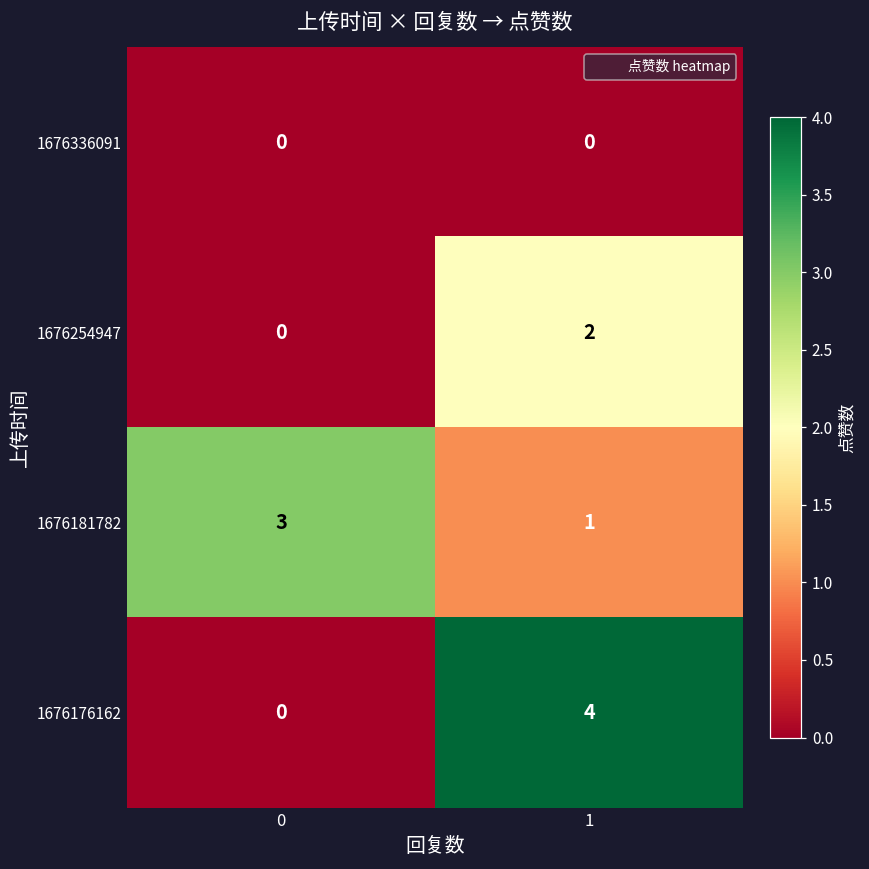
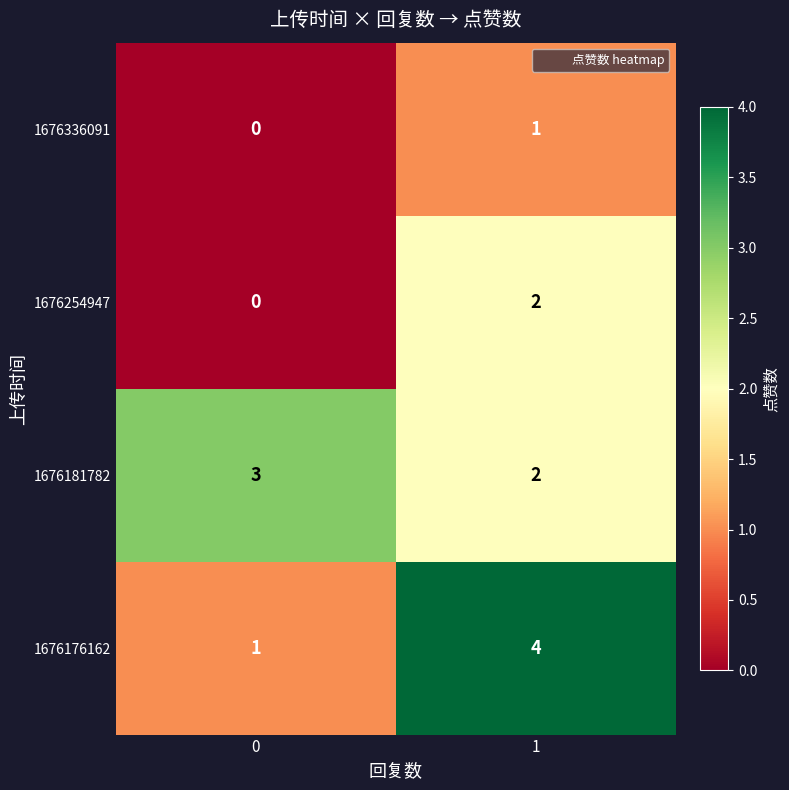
1676336091, 1: 0 -> 1
1676181782, 1: 1 -> 2
1676176162, 0: 0 -> 1
